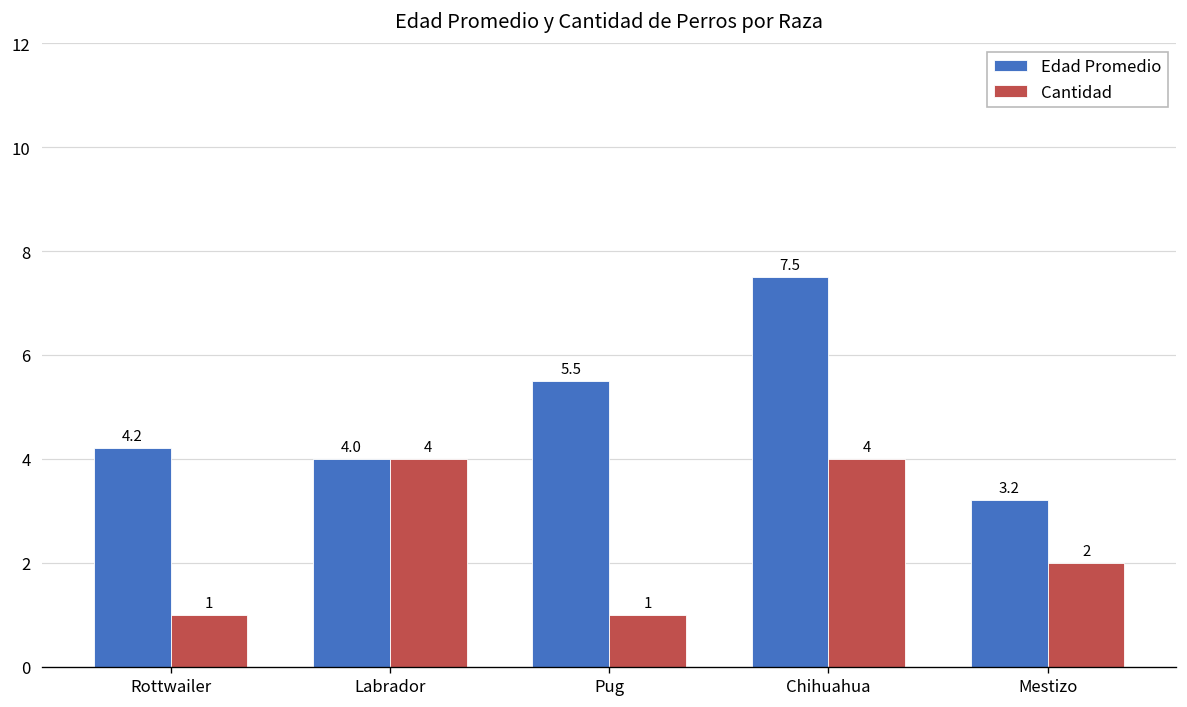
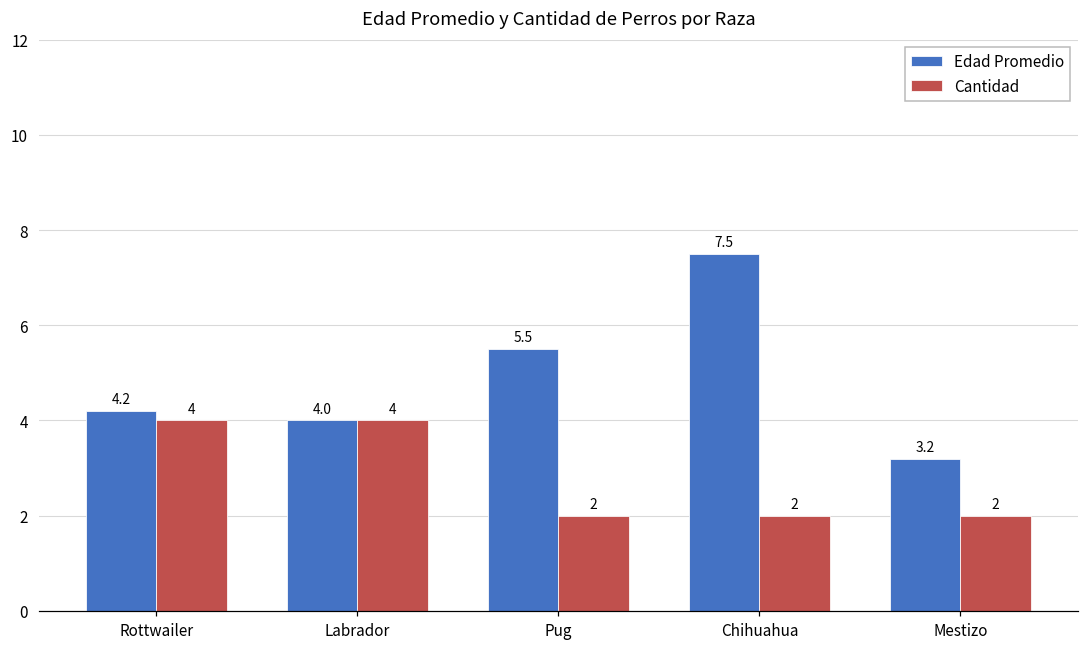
Cantidad, Rottwailer: 1 -> 4
Cantidad, Pug: 1 -> 2
Cantidad, Chihuahua: 4 -> 2
